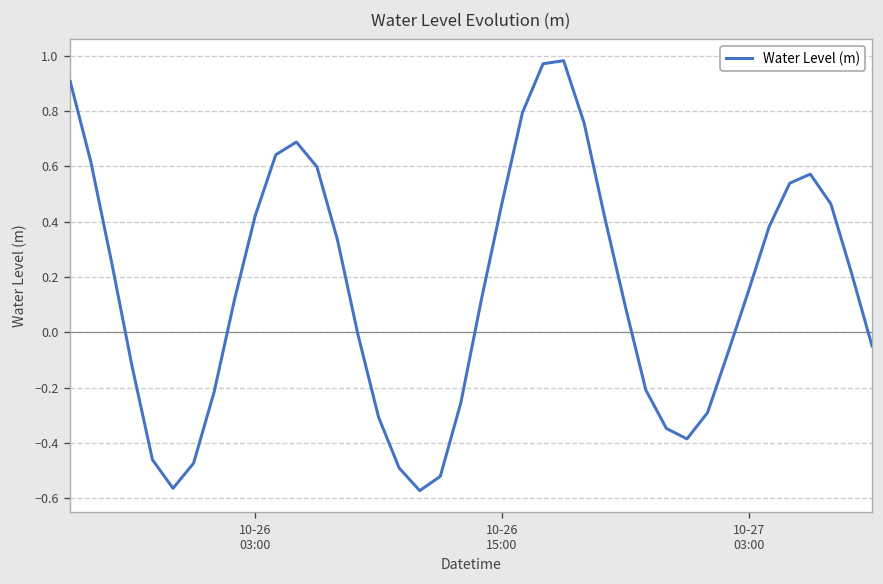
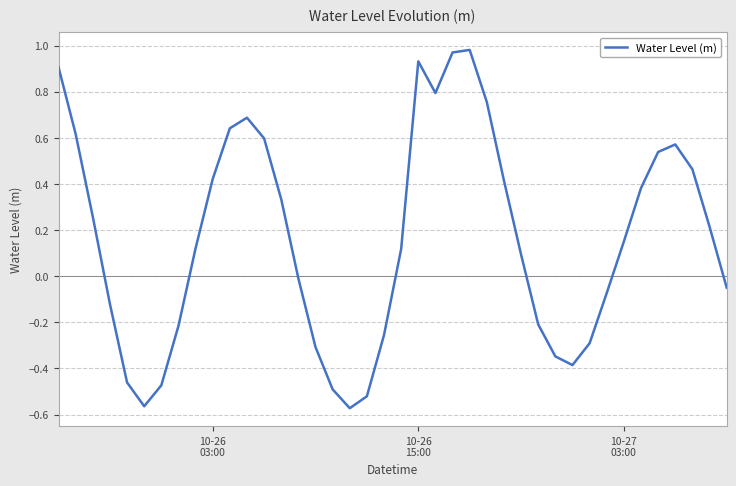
10-26 15:00: 0.47 -> 0.93
